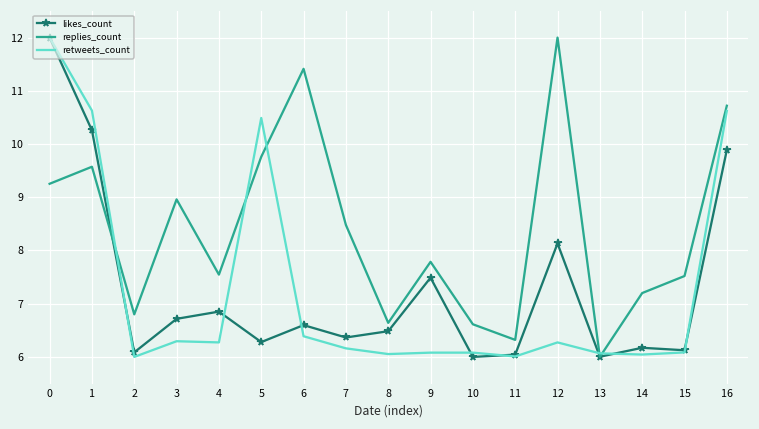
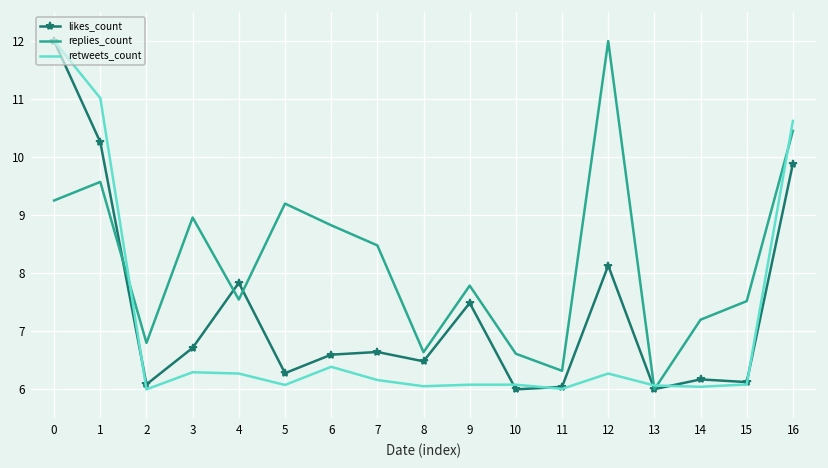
retweets_count, 1: 10.6 -> 11.0
likes_count, 4: 6.9 -> 7.8
replies_count, 5: 9.8 -> 9.2
retweets_count, 5: 10.5 -> 6.1
replies_count, 6: 11.4 -> 8.8
likes_count, 7: 6.4 -> 6.6
replies_count, 16: 10.7 -> 10.5
